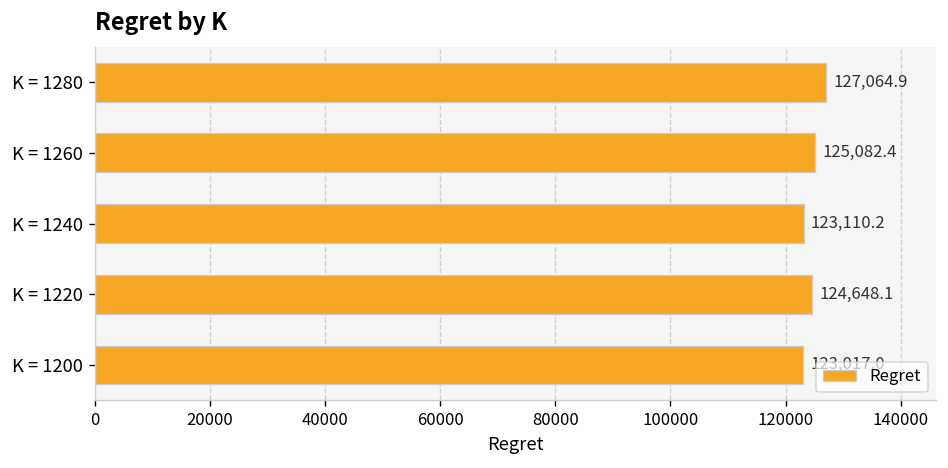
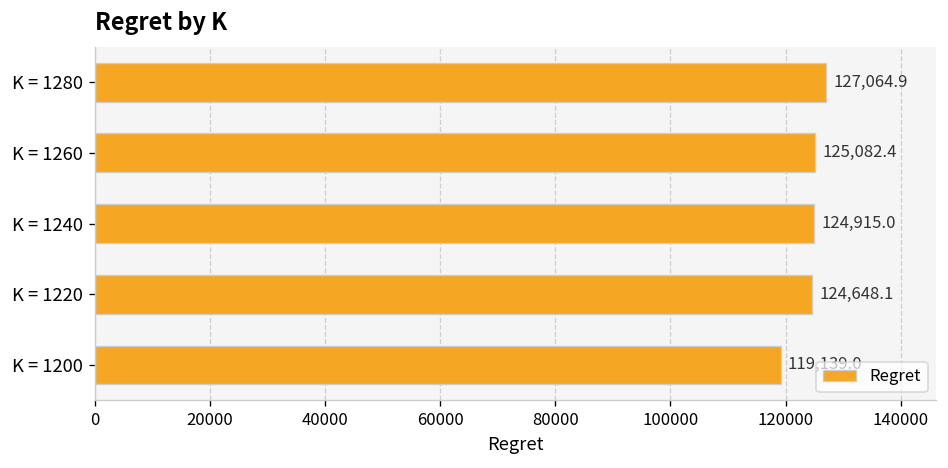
K = 1240: 123,110.2 -> 124,915.0
K = 1200: 123,017.0 -> 119,139.0
